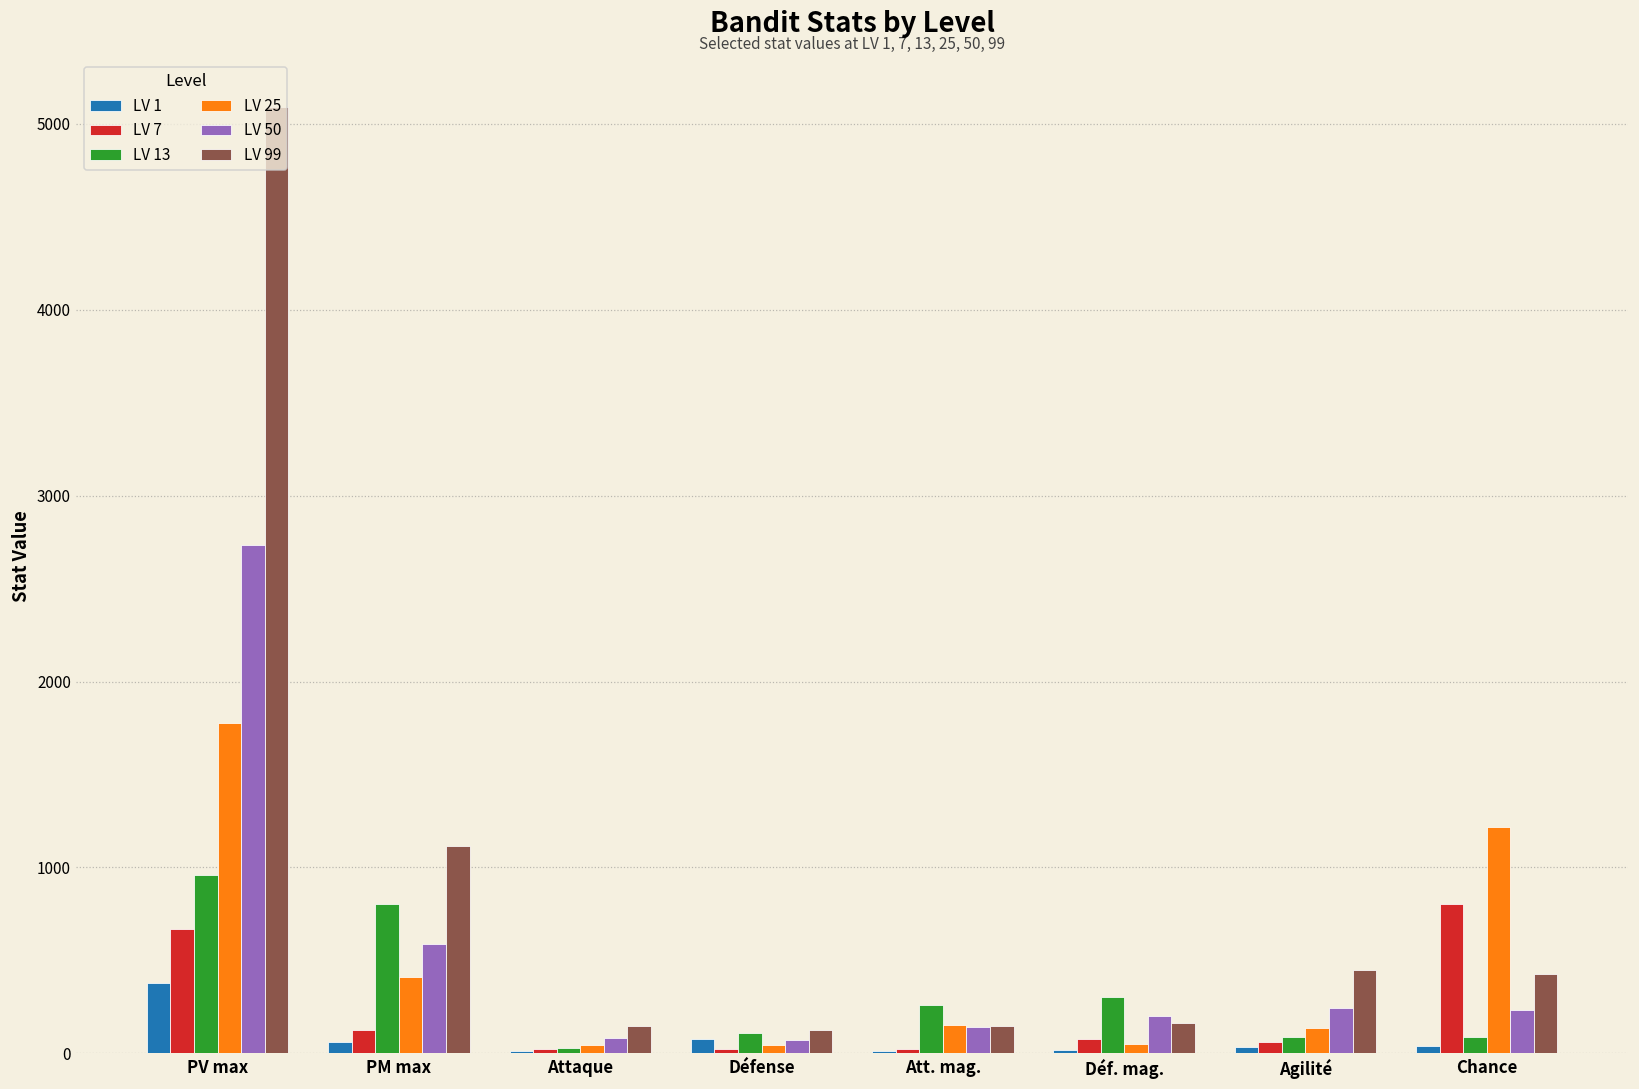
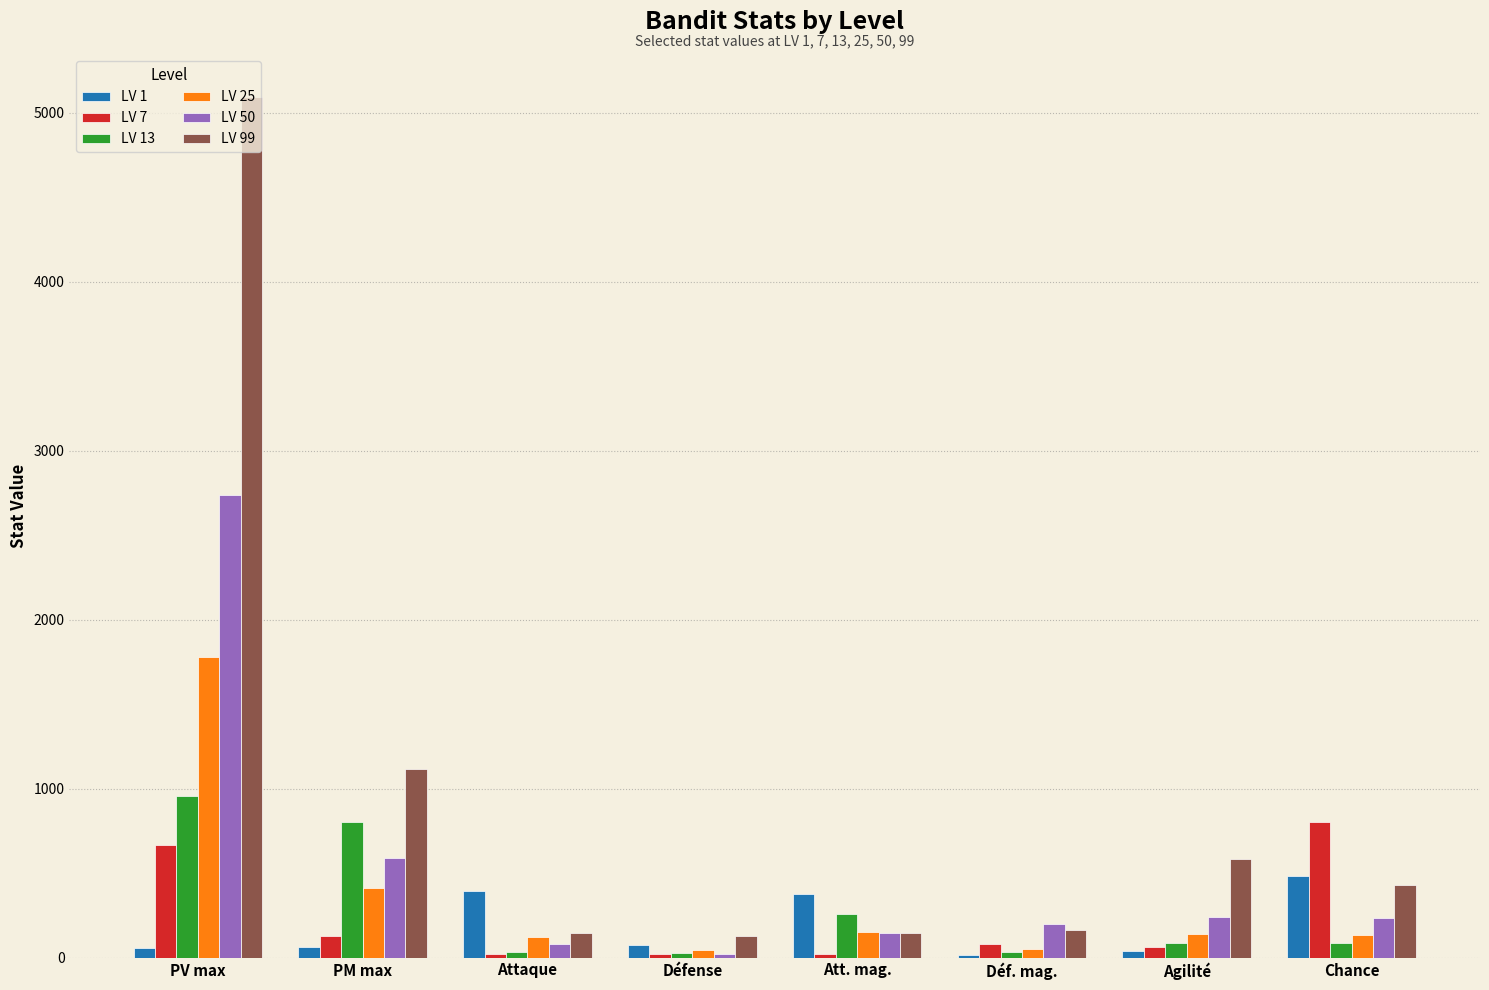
LV 1, PV max: 380 -> 60
LV 1, Attaque: 10 -> 400
LV 25, Attaque: 50 -> 120
LV 13, Défense: 110 -> 30
LV 50, Défense: 70 -> 20
LV 1, Att. mag.: 10 -> 380
LV 13, Déf. mag.: 300 -> 30
LV 99, Agilité: 450 -> 580
LV 1, Chance: 40 -> 480
LV 25, Chance: 1220 -> 140
